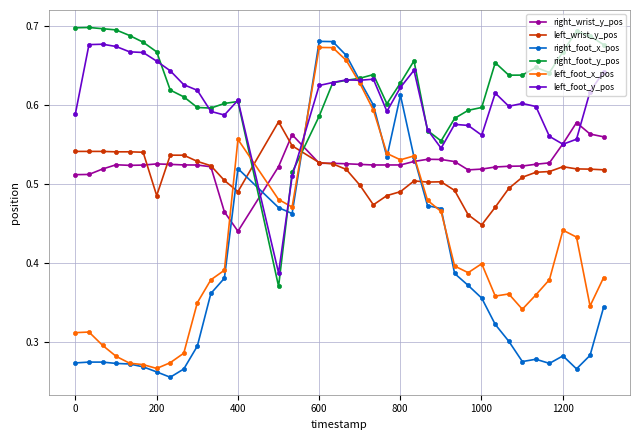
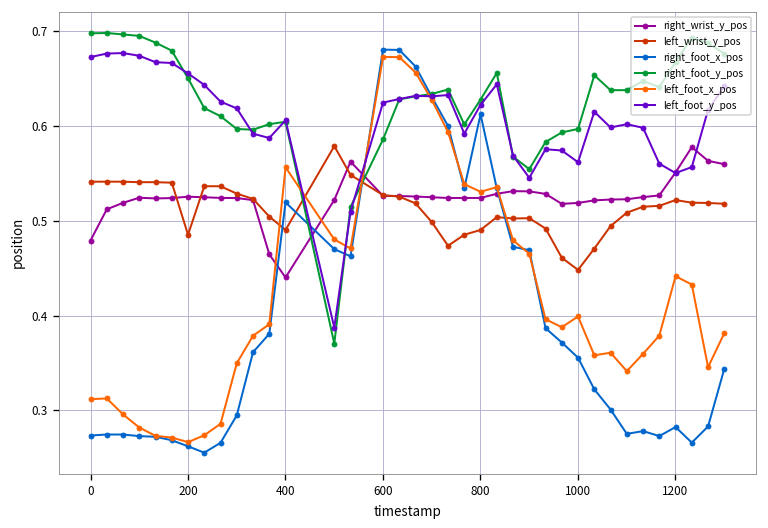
right_wrist_y_pos, 0: 0.51 -> 0.48
left_foot_y_pos, 0: 0.59 -> 0.67
right_foot_y_pos, 200: 0.67 -> 0.65
